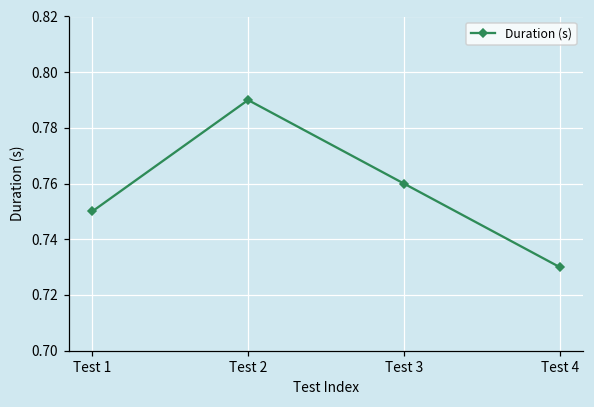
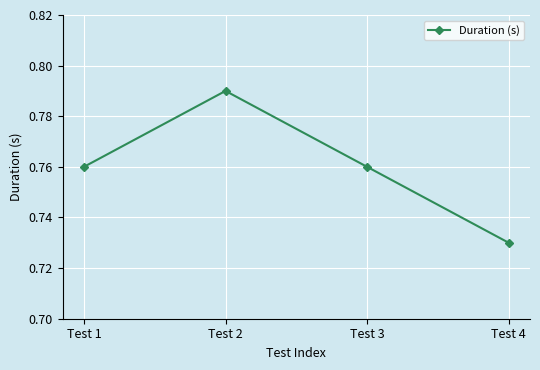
Test 1: 0.75 -> 0.76
